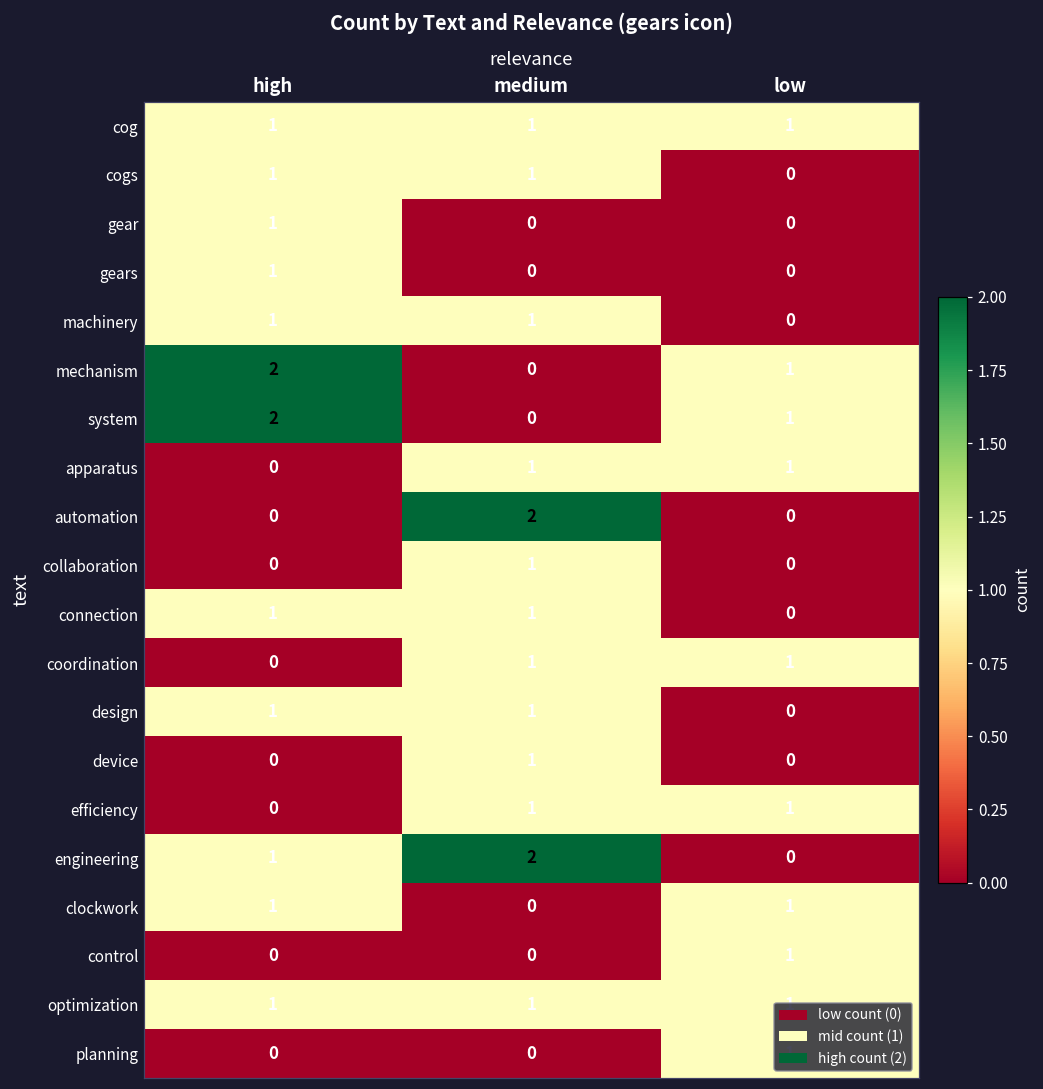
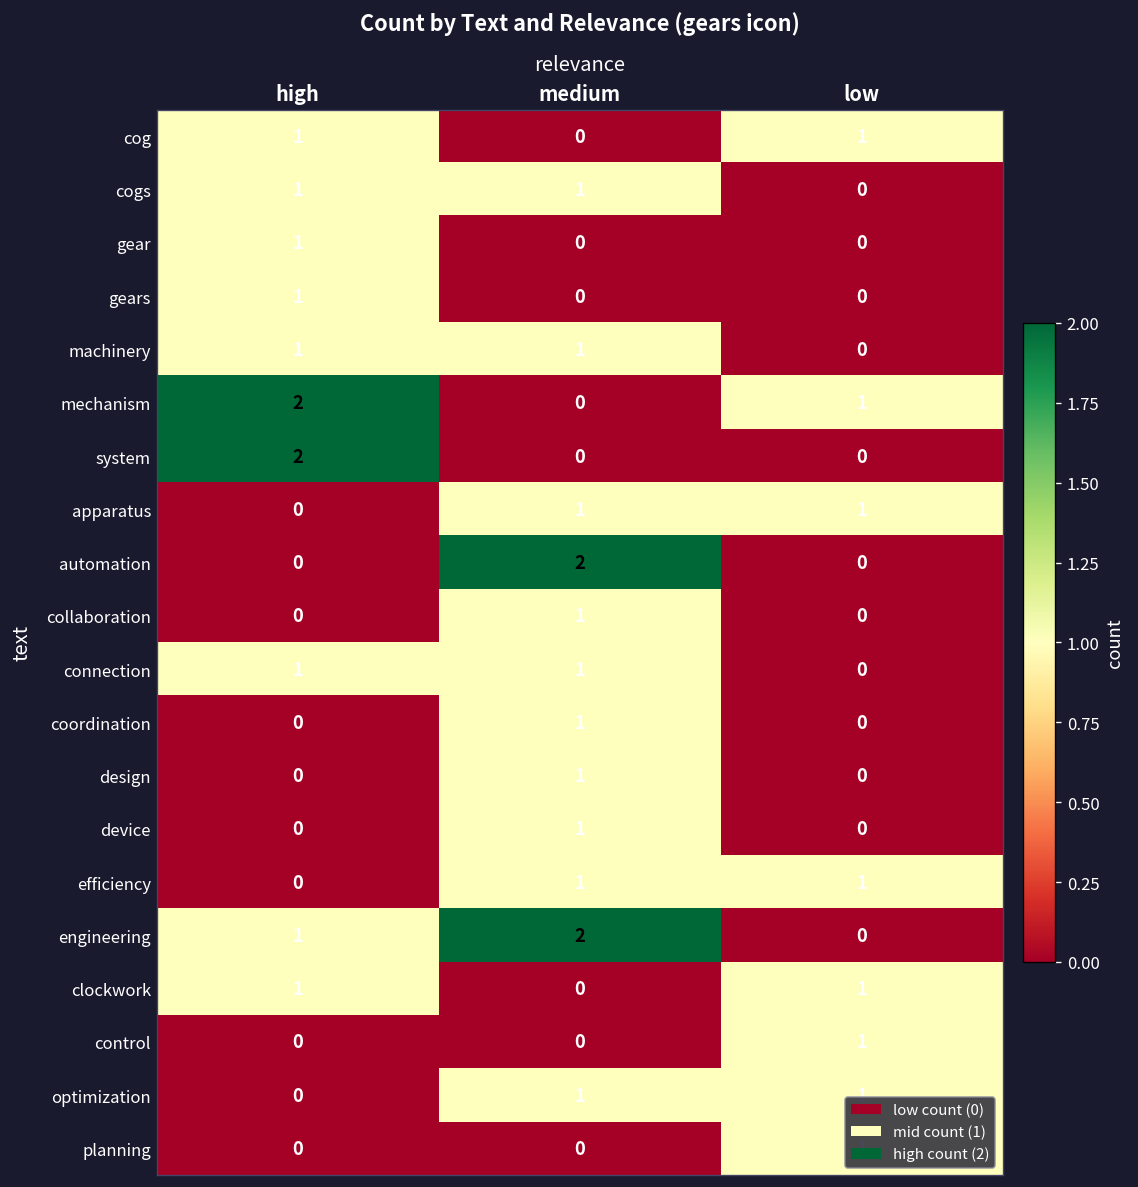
cog, medium: 1 -> 0
system, low: 1 -> 0
coordination, low: 1 -> 0
design, high: 1 -> 0
optimization, high: 1 -> 0
